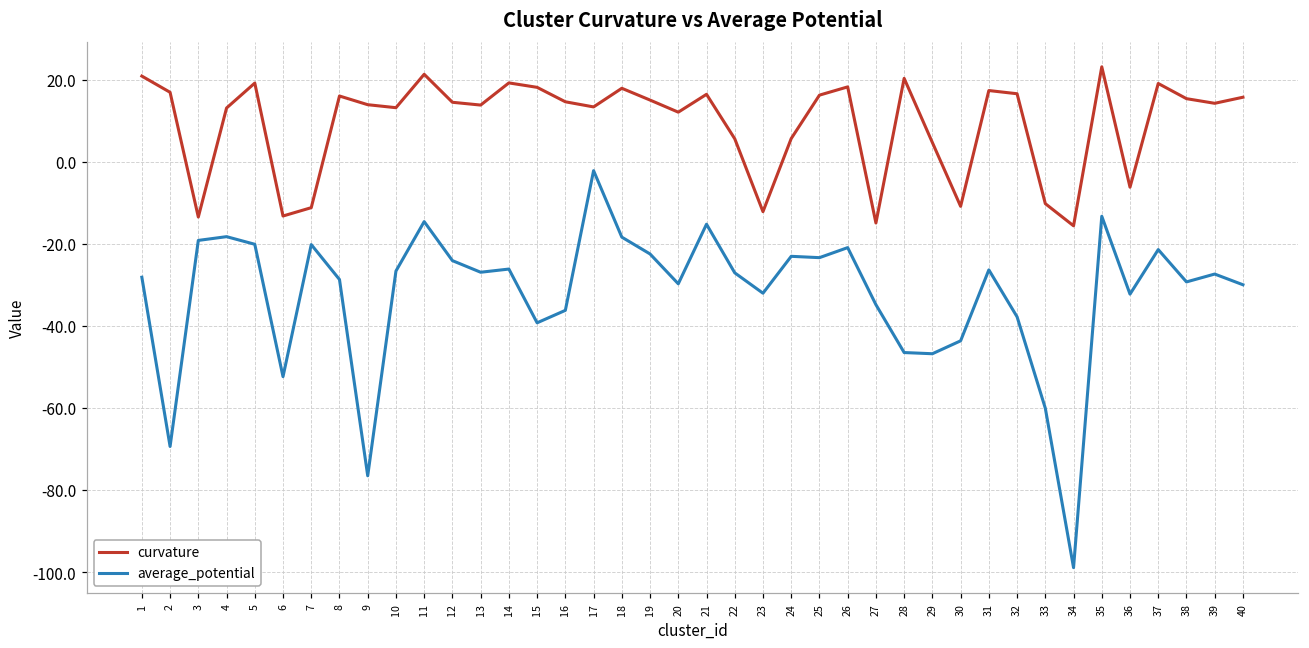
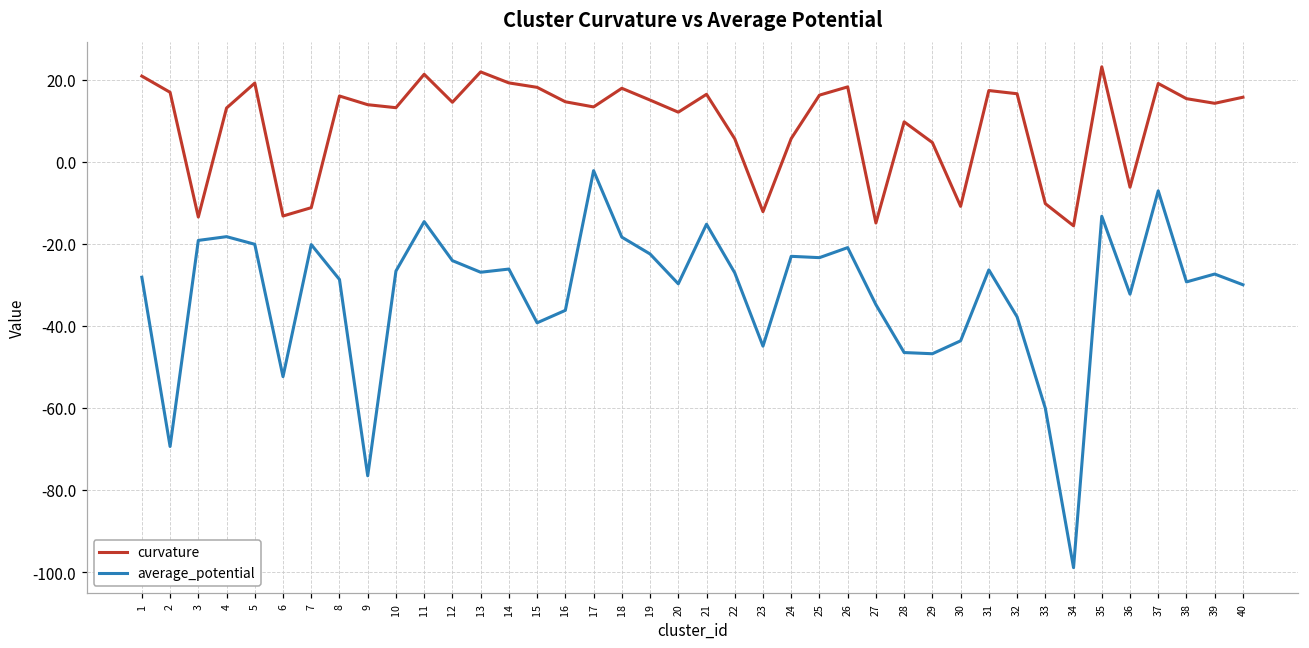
curvature, 13: 14 -> 22
average_potential, 23: -32 -> -45
curvature, 28: 20 -> 10
average_potential, 37: -21 -> -7
